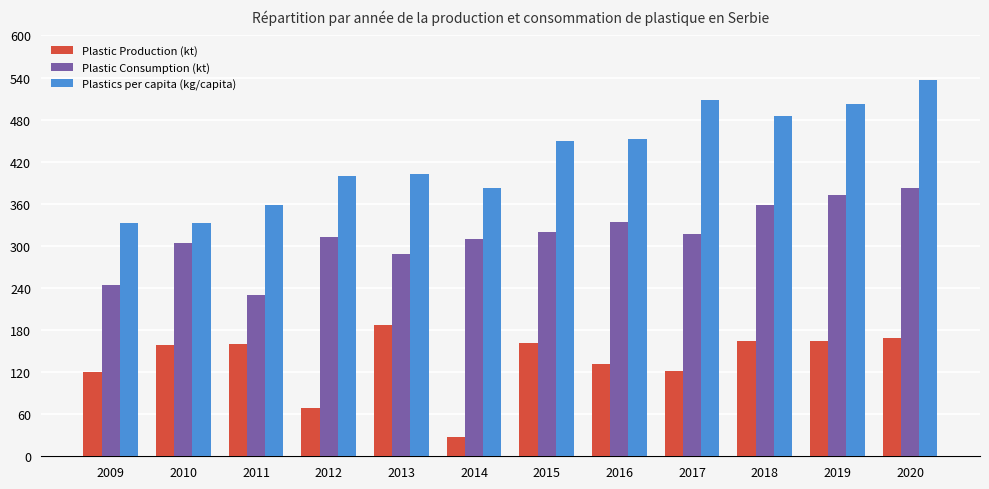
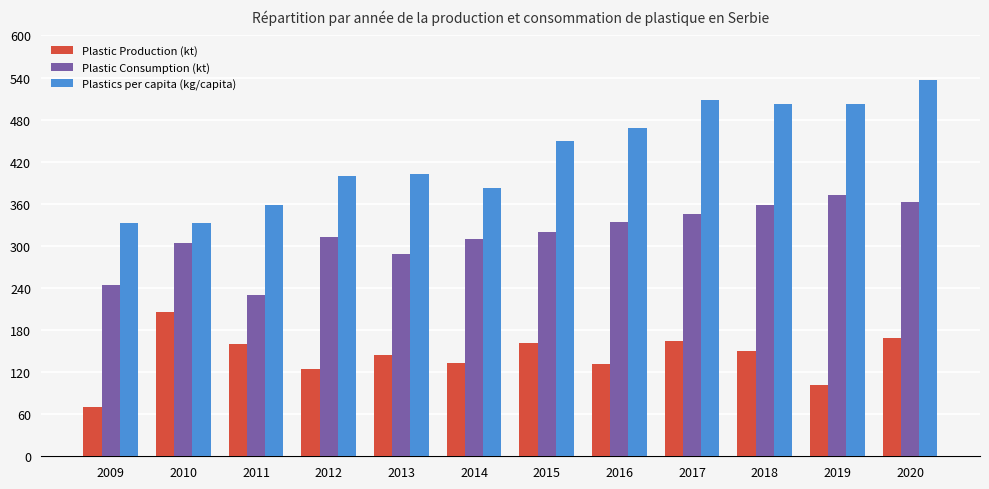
Plastic Production (kt), 2009: 120 -> 70
Plastic Production (kt), 2010: 160 -> 210
Plastic Production (kt), 2012: 70 -> 120
Plastic Production (kt), 2013: 190 -> 140
Plastic Production (kt), 2014: 30 -> 130
Plastics per capita (kg/capita), 2016: 450 -> 470
Plastic Production (kt), 2017: 120 -> 160
Plastic Consumption (kt), 2017: 320 -> 350
Plastic Production (kt), 2018: 160 -> 150
Plastics per capita (kg/capita), 2018: 490 -> 500
Plastic Production (kt), 2019: 170 -> 100
Plastic Consumption (kt), 2020: 380 -> 360
